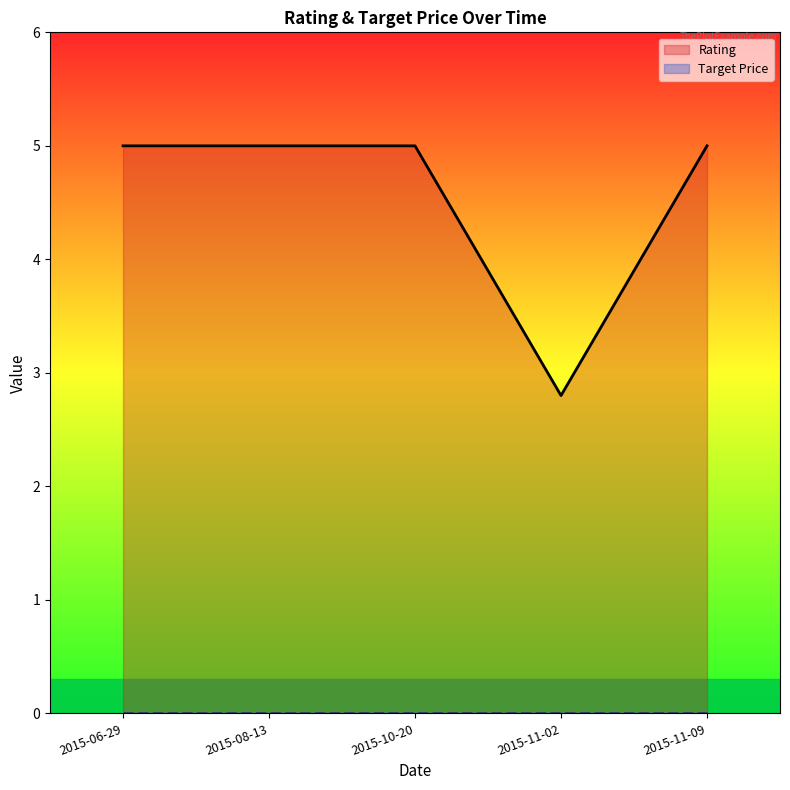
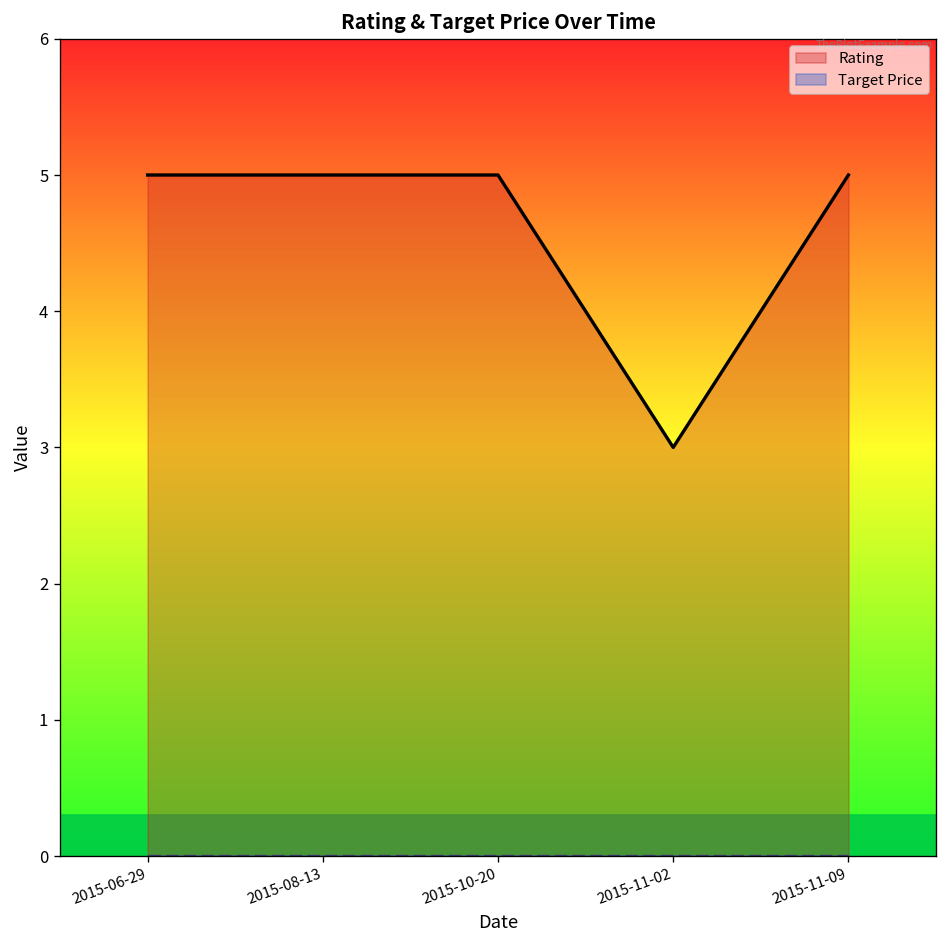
Rating, 2015-11-02: 2.8 -> 3.0
